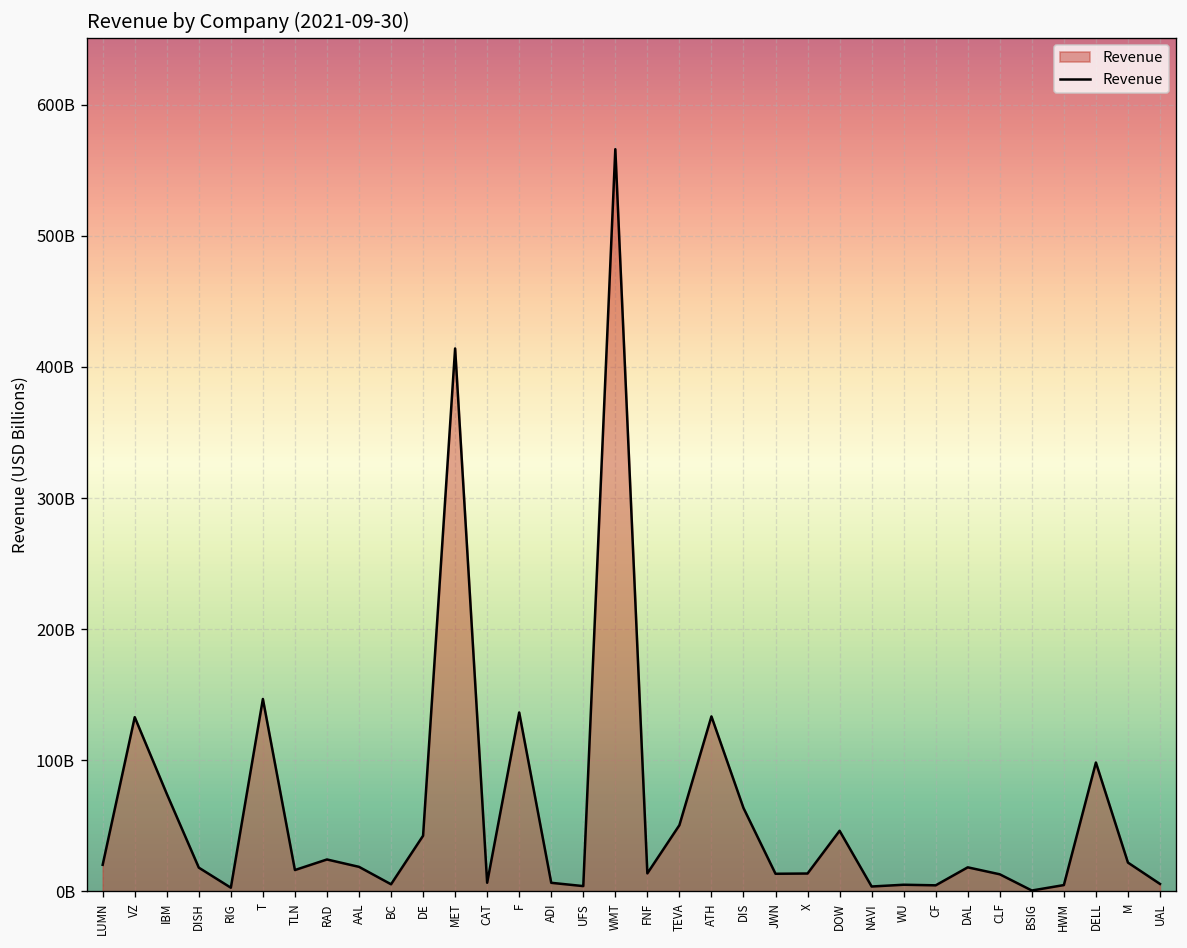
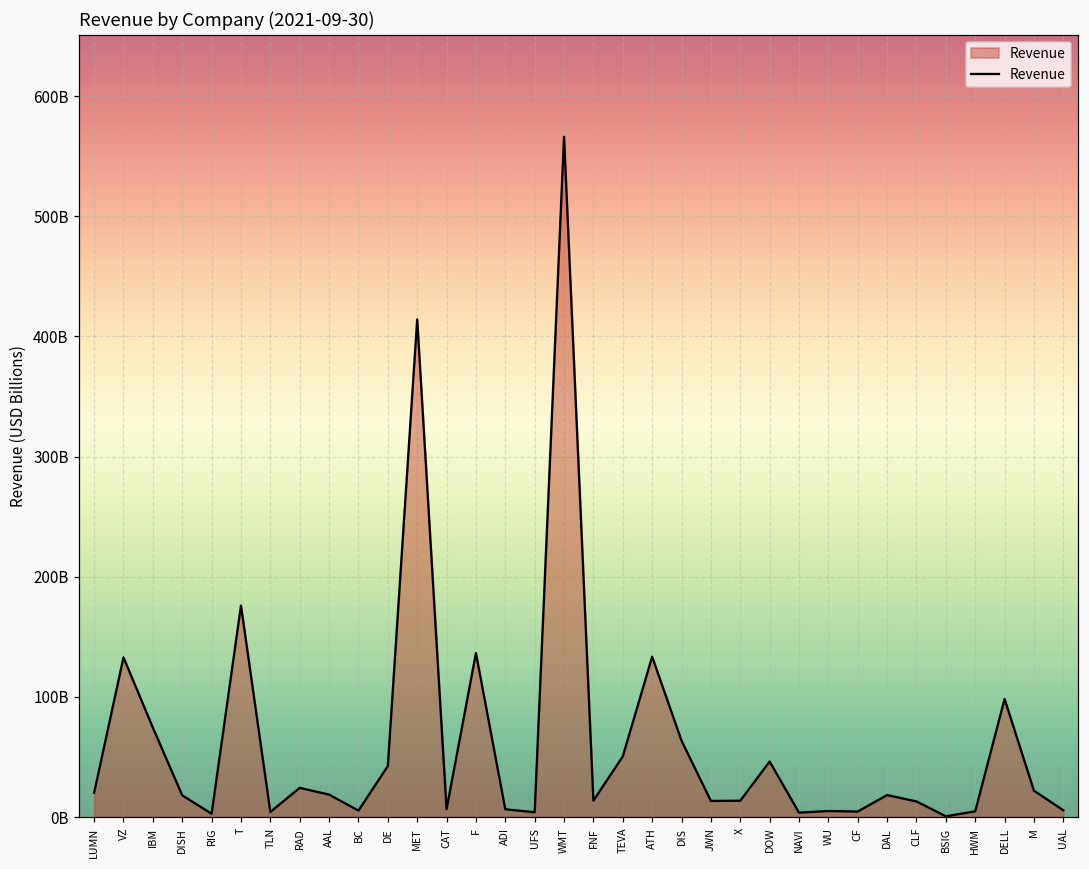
T: 147000000000 -> 176000000000
TLN: 16000000000 -> 4000000000
